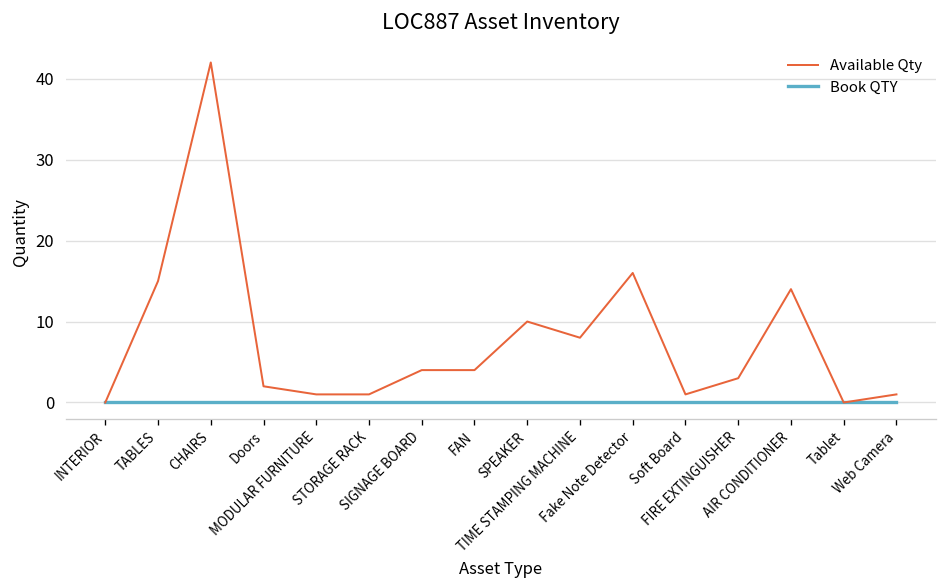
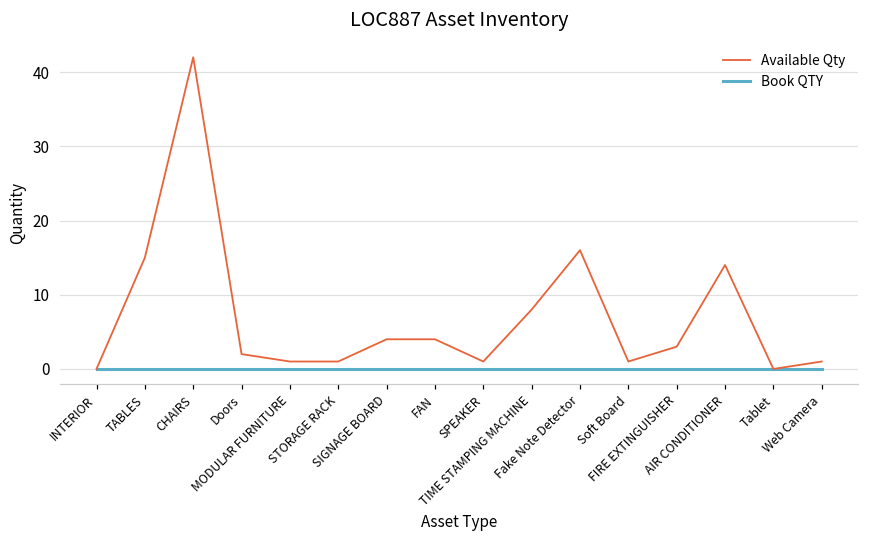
Available Qty, SPEAKER: 10 -> 1
